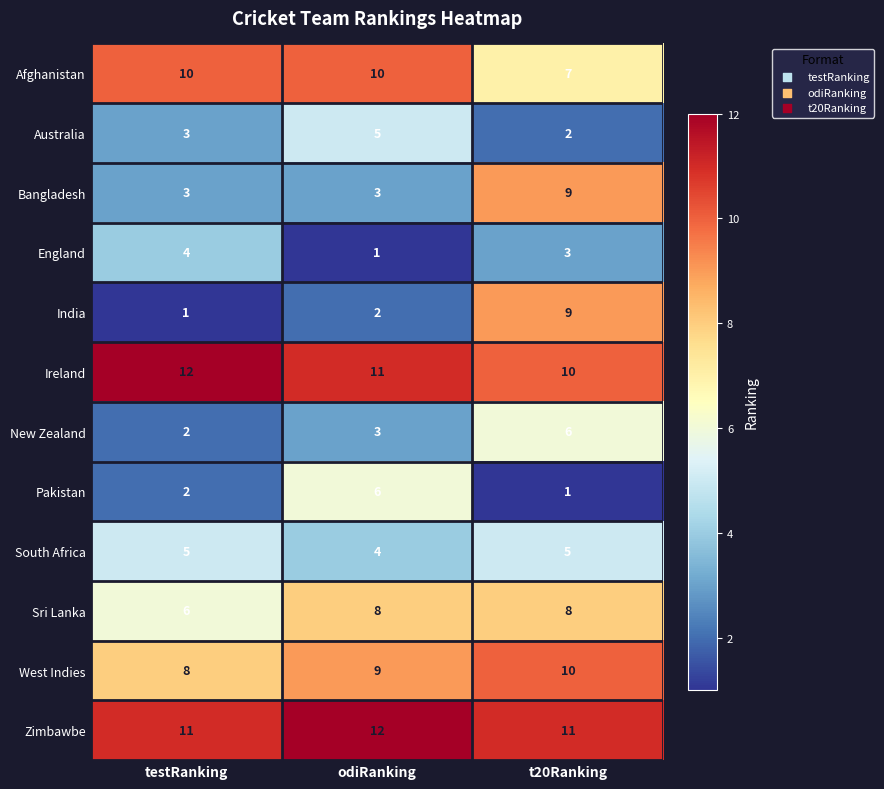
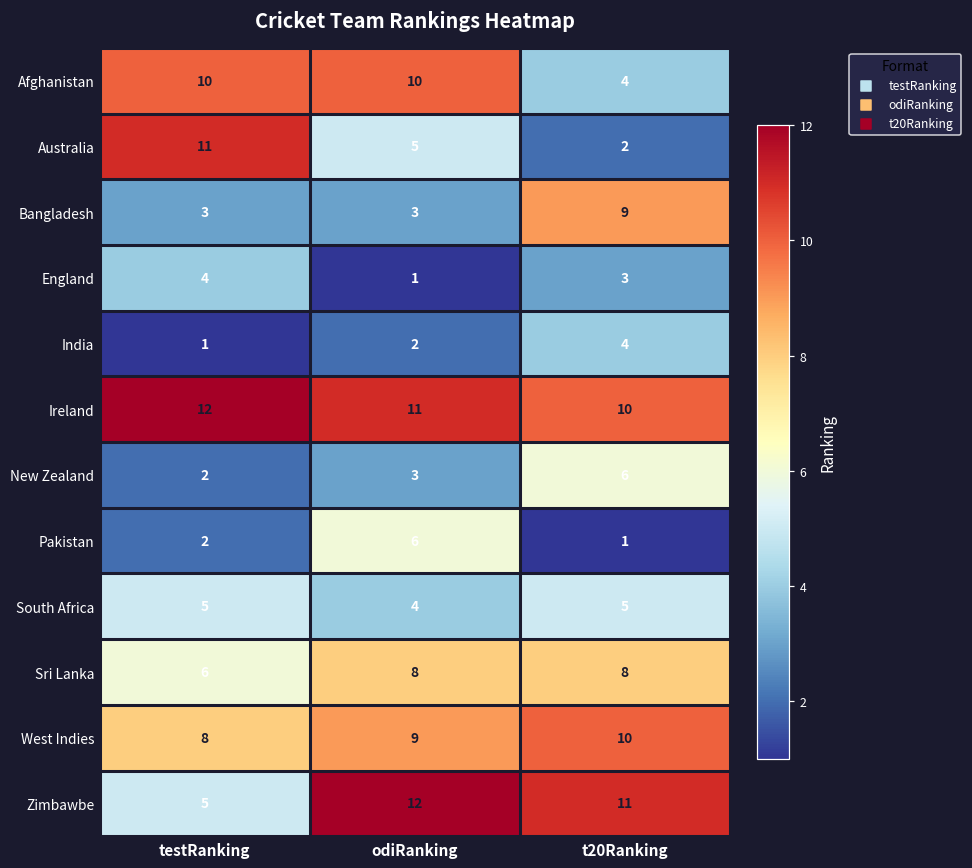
Afghanistan, t20Ranking: 7 -> 4
Australia, testRanking: 3 -> 11
India, t20Ranking: 9 -> 4
Zimbawbe, testRanking: 11 -> 5
